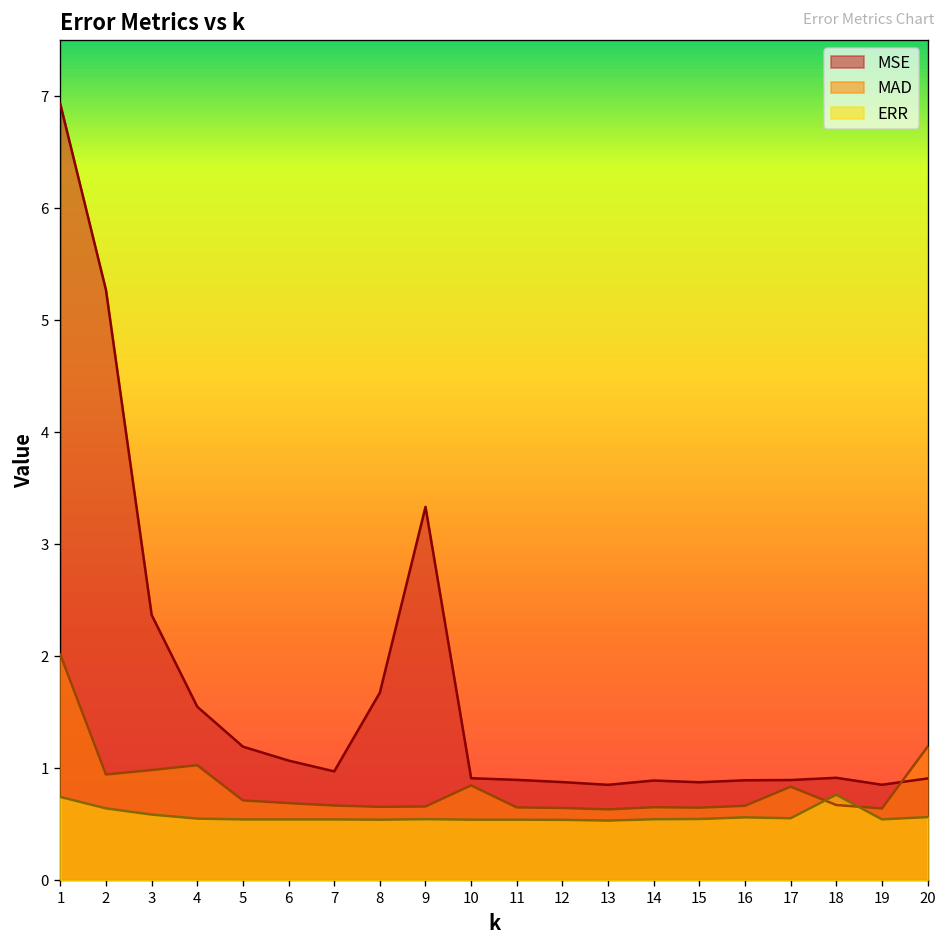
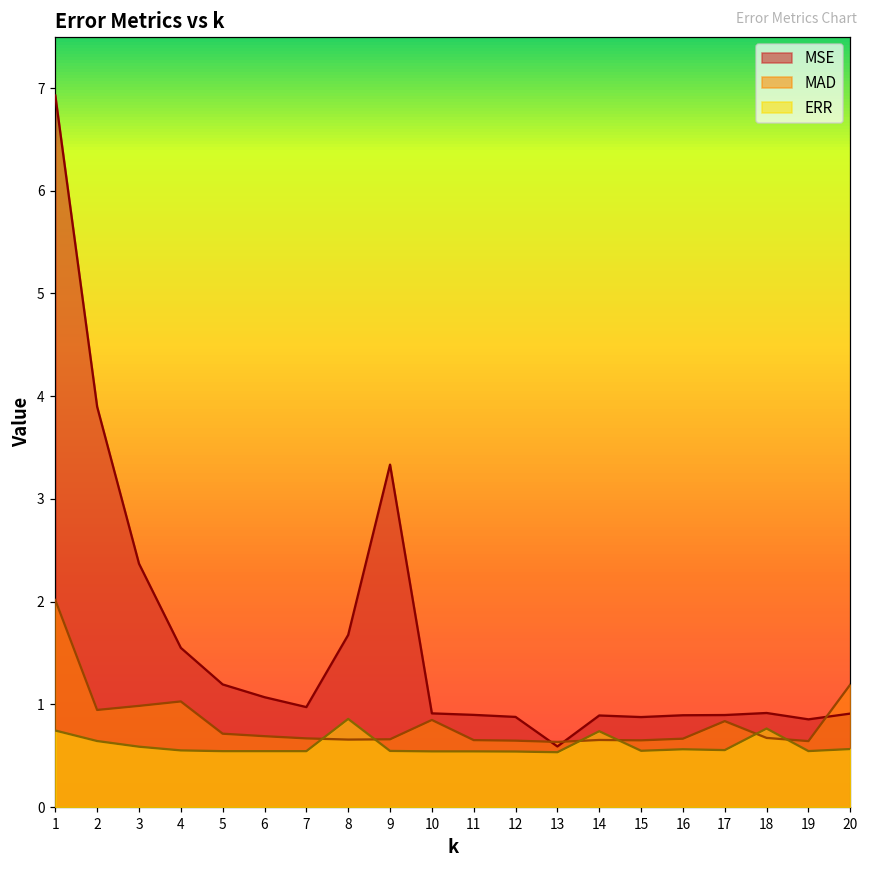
MSE, 2: 5.3 -> 3.9
ERR, 8: 0.5 -> 0.9
MSE, 13: 0.9 -> 0.6
ERR, 14: 0.5 -> 0.7
